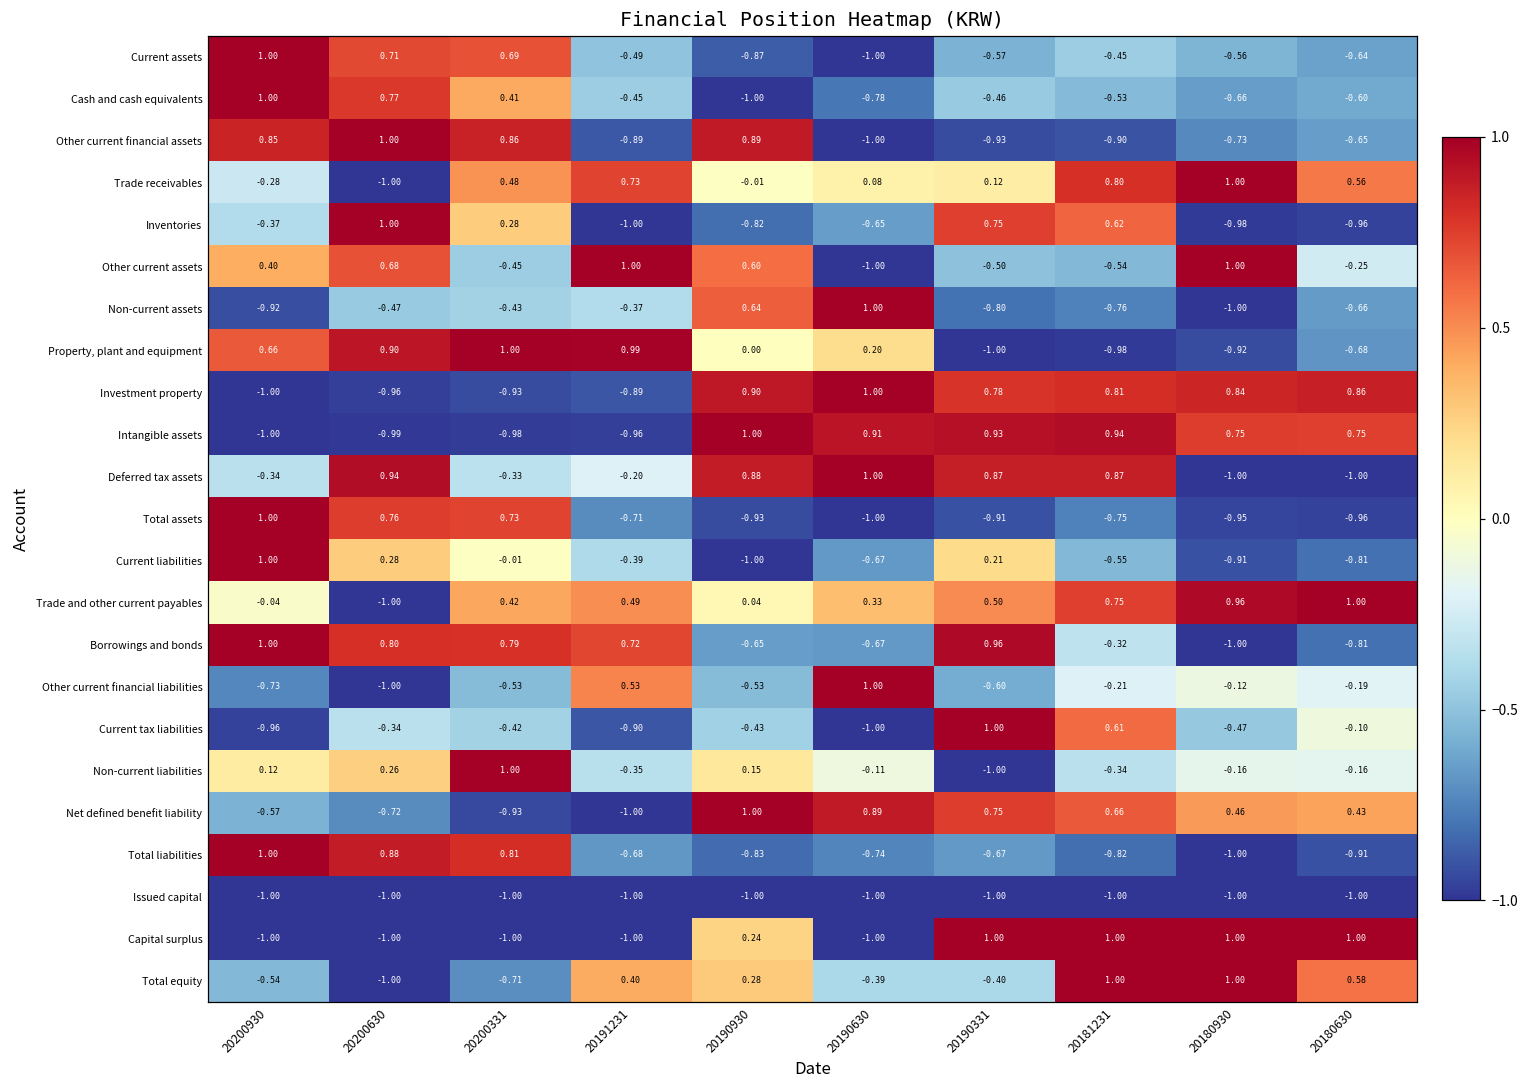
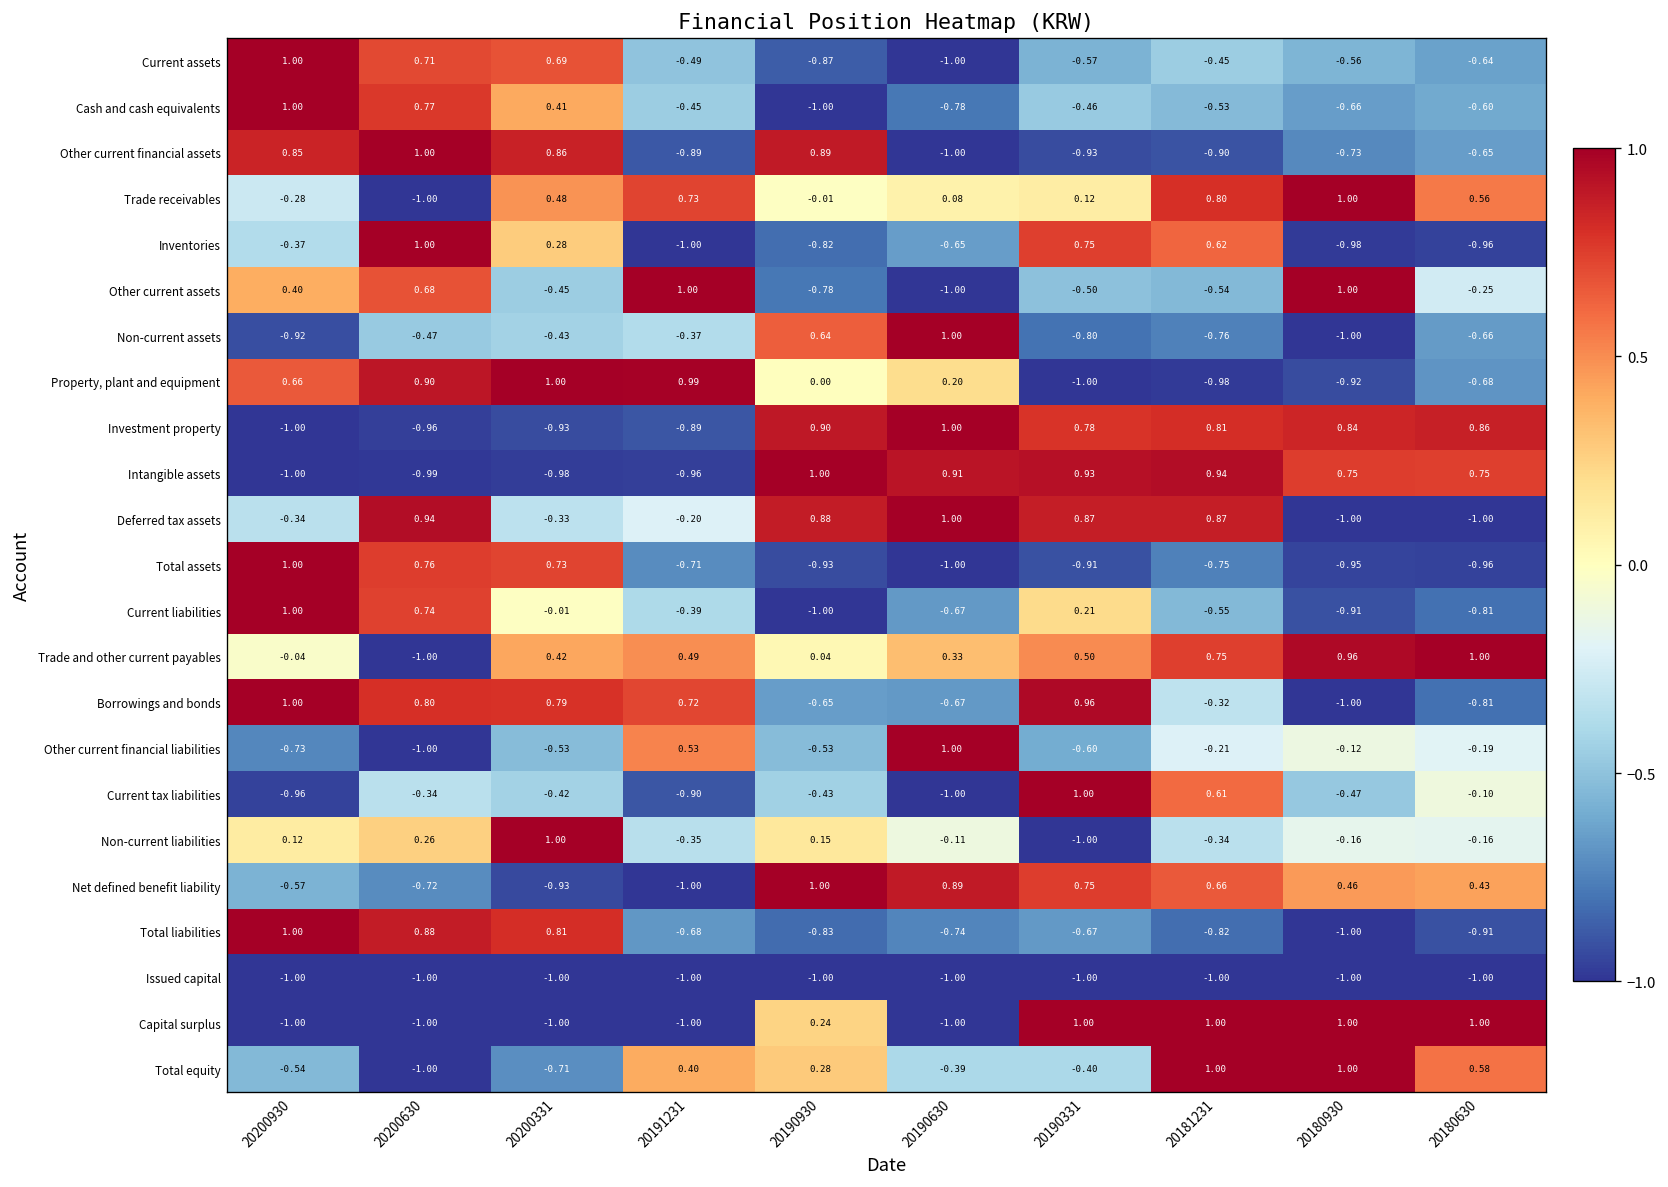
Other current assets, 20190930: 0.60 -> -0.78
Current liabilities, 20200630: 0.28 -> 0.74
